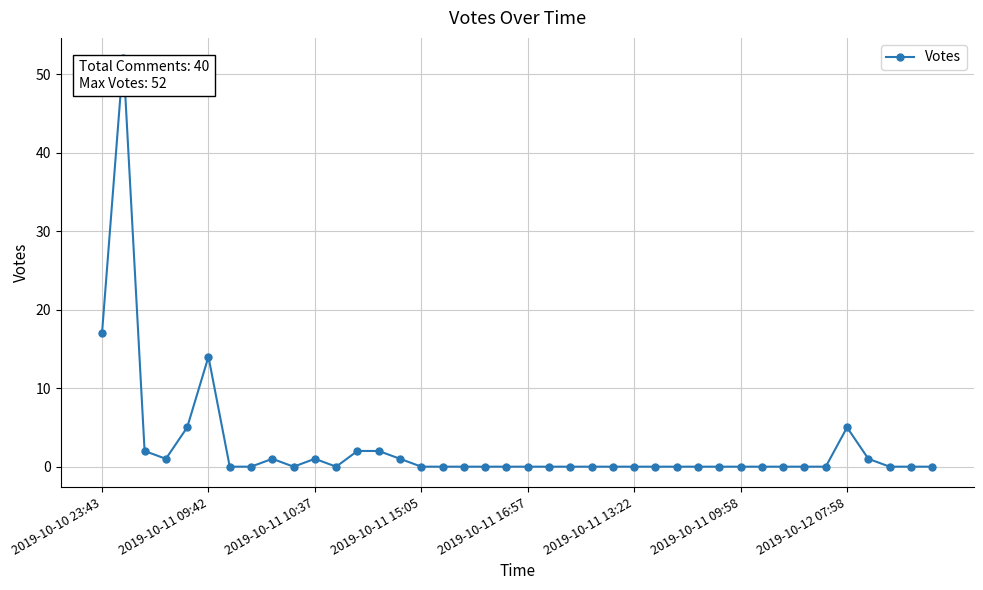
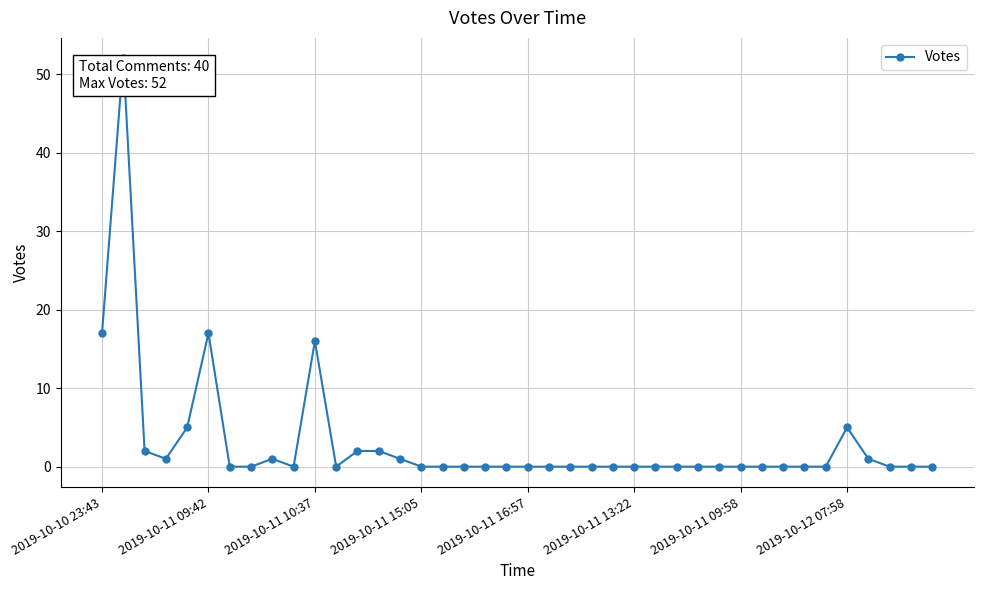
2019-10-11 09:42: 14 -> 17
2019-10-11 10:37: 1 -> 16
